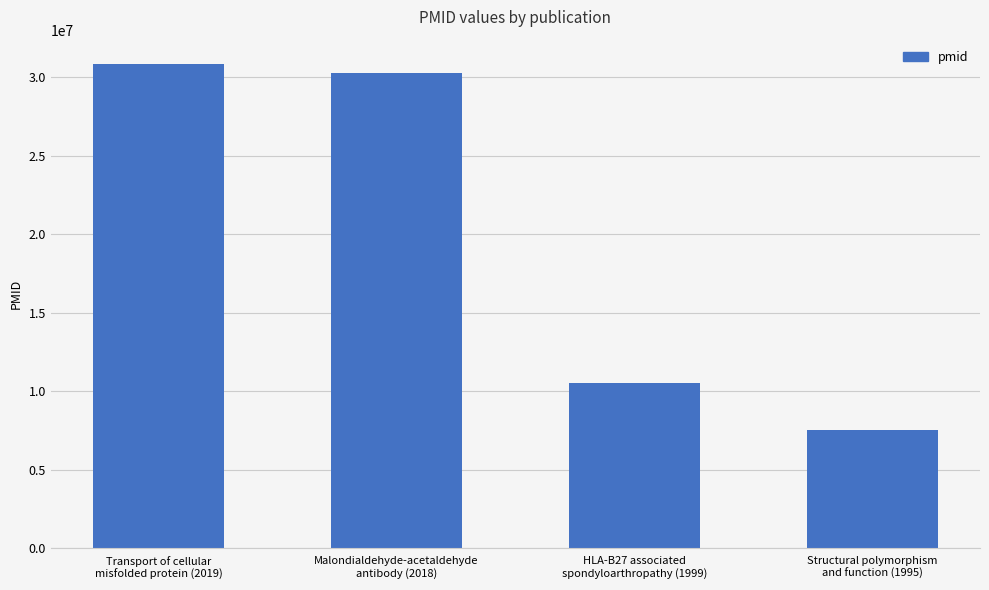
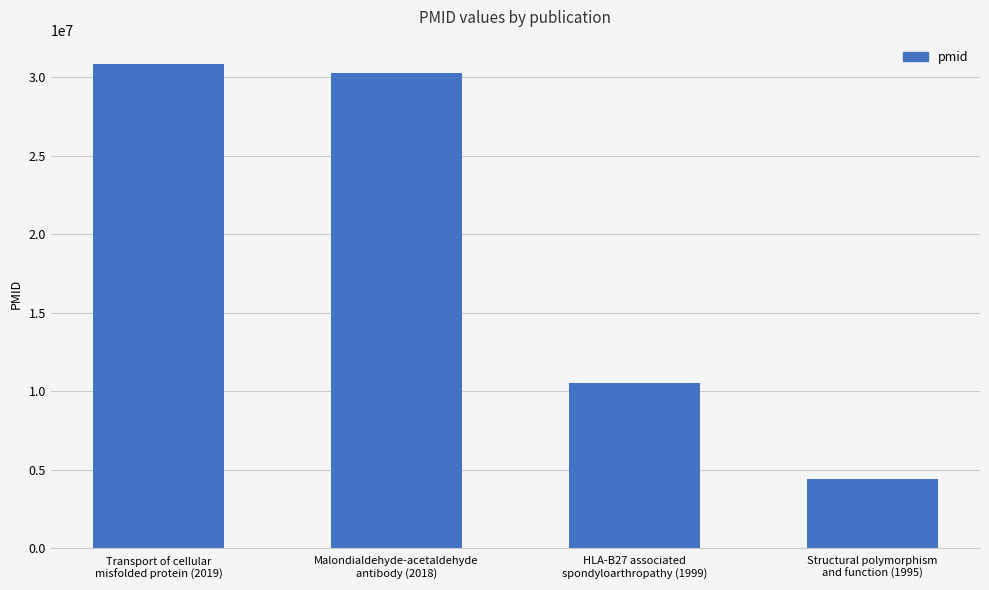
Structural polymorphism and function (1995): 7500000 -> 4400000
